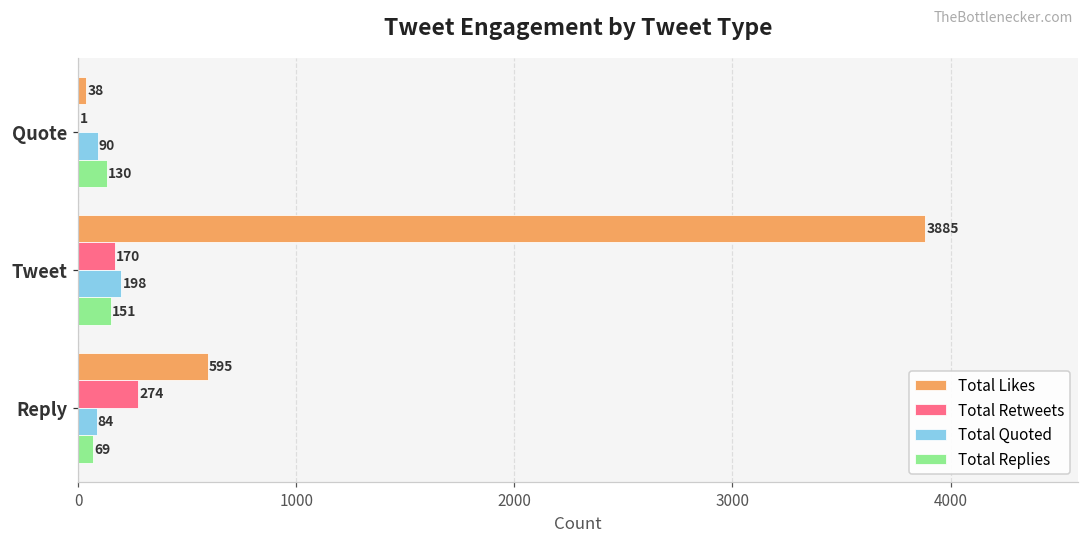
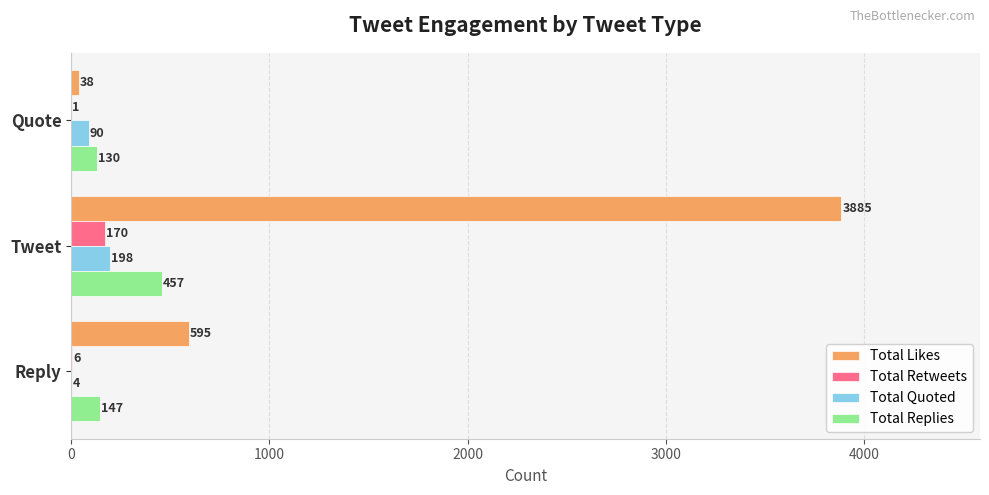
Total Replies, Tweet: 151 -> 457
Total Retweets, Reply: 274 -> 6
Total Quoted, Reply: 84 -> 4
Total Replies, Reply: 69 -> 147
